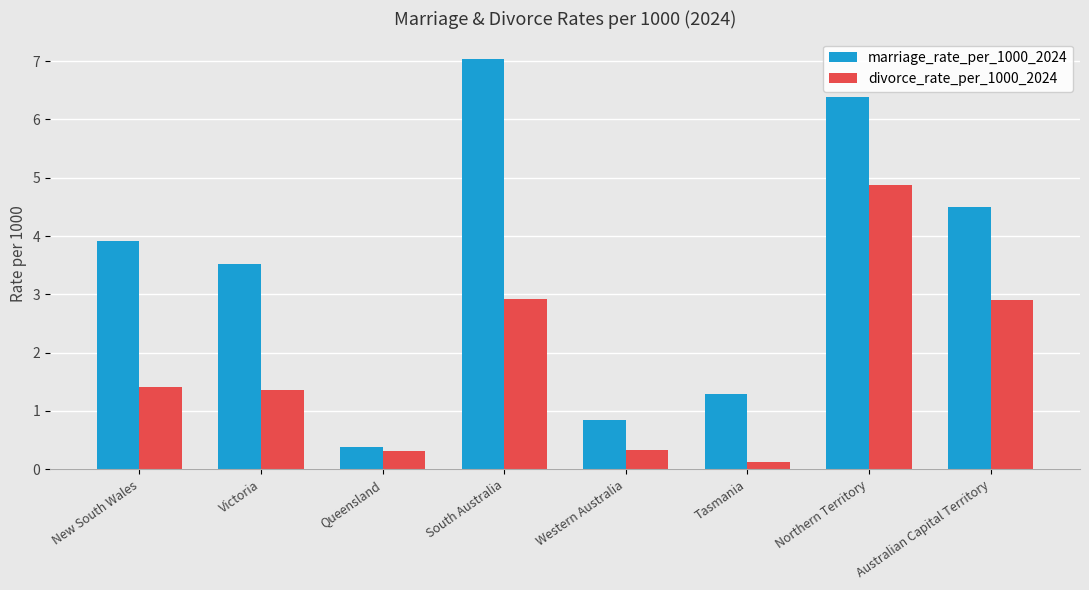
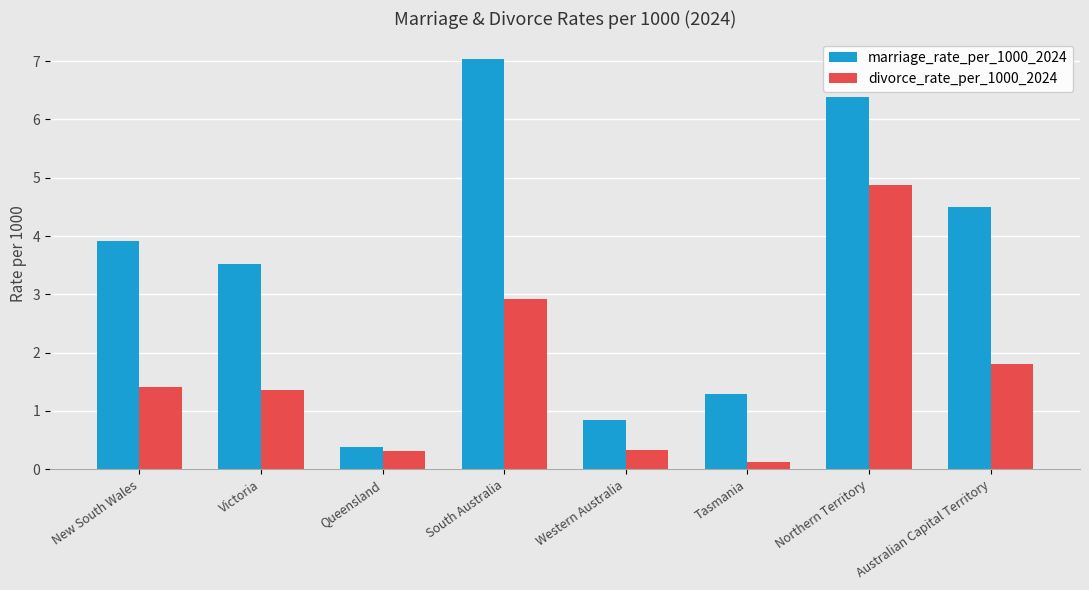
divorce_rate_per_1000_2024, Australian Capital Territory: 2.9 -> 1.8
